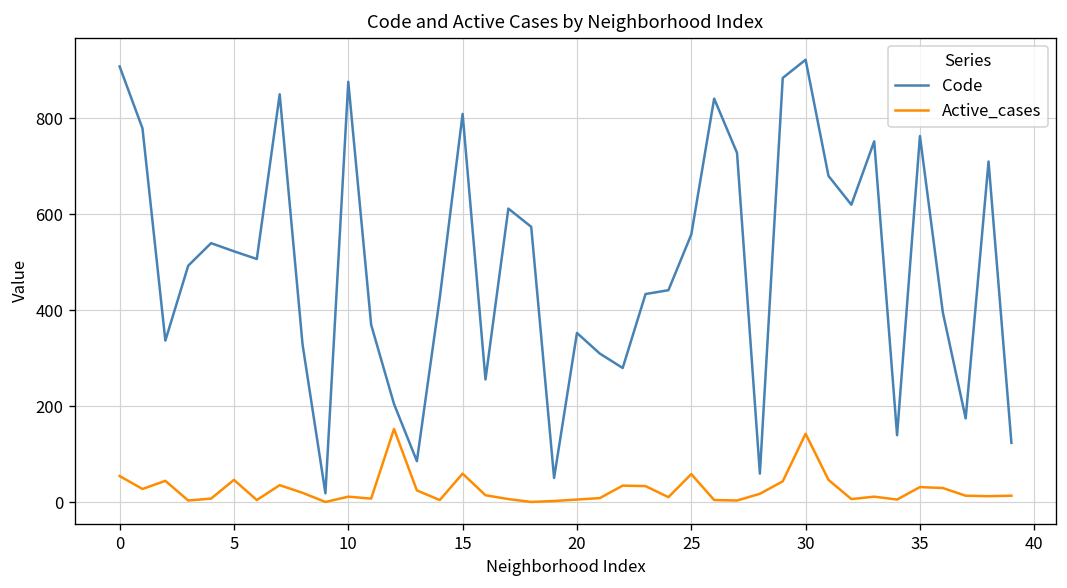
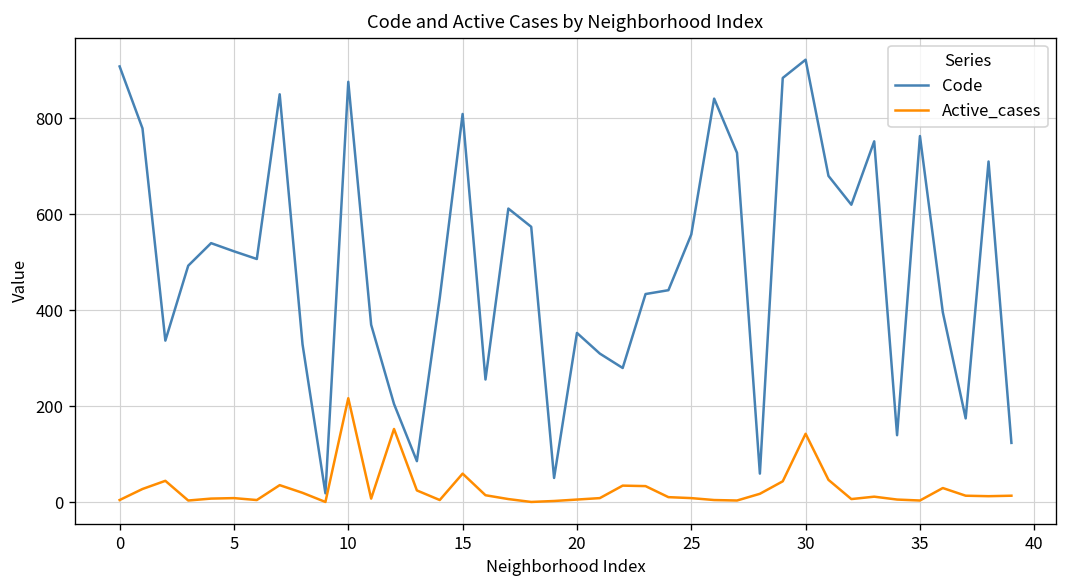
Active_cases, 0: 60 -> 10
Active_cases, 5: 50 -> 10
Active_cases, 10: 10 -> 220
Active_cases, 25: 60 -> 10
Active_cases, 35: 30 -> 0
